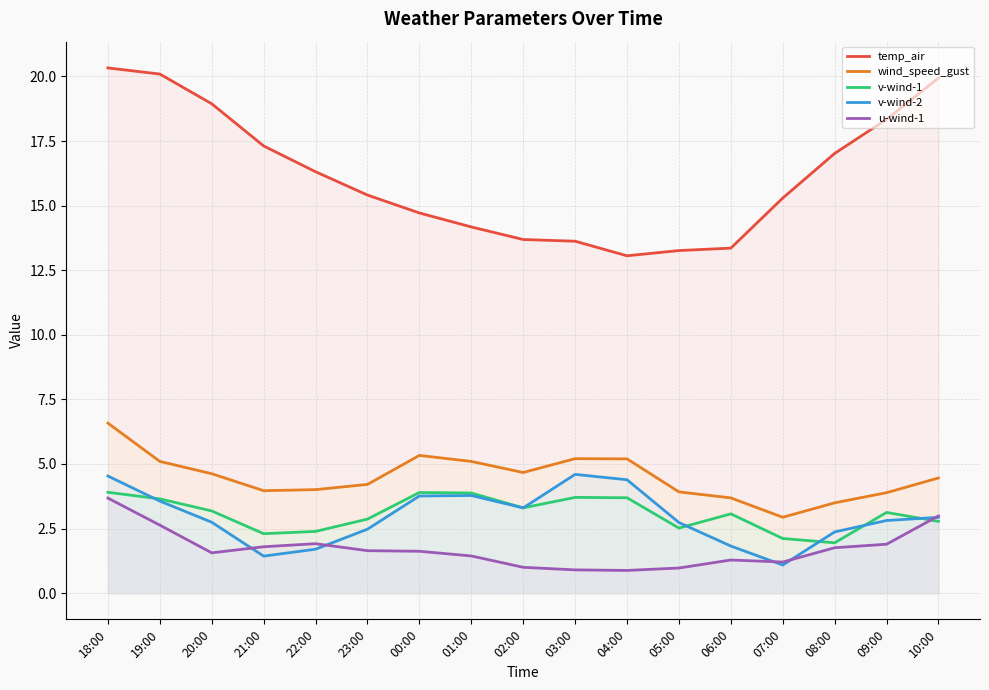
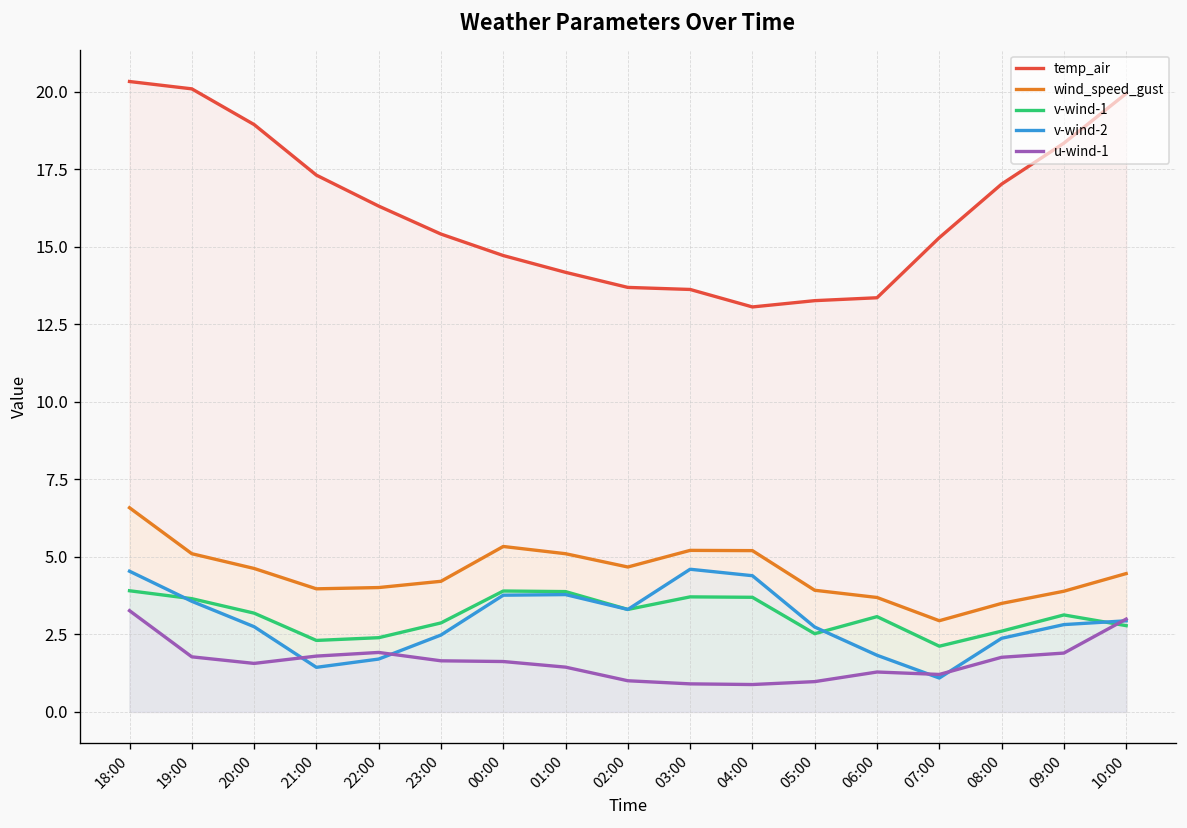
u-wind-1, 18:00: 3.7 -> 3.3
u-wind-1, 19:00: 2.6 -> 1.8
v-wind-1, 08:00: 1.9 -> 2.6
